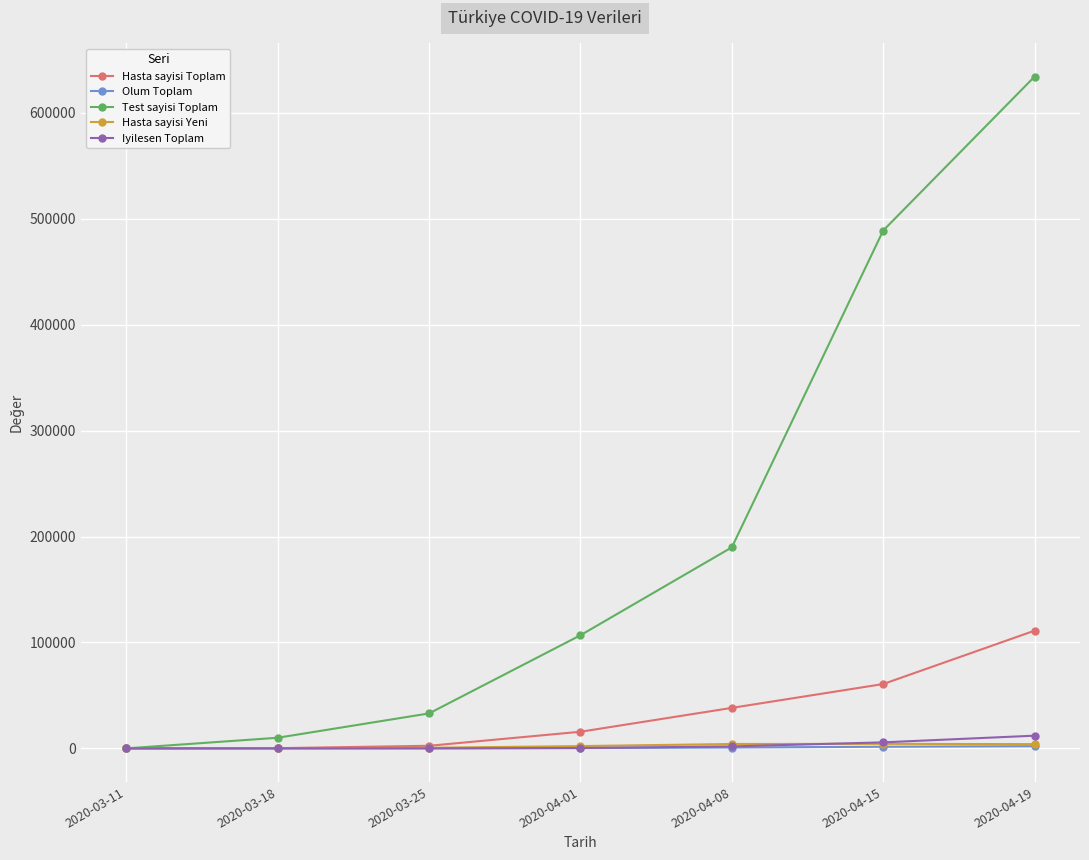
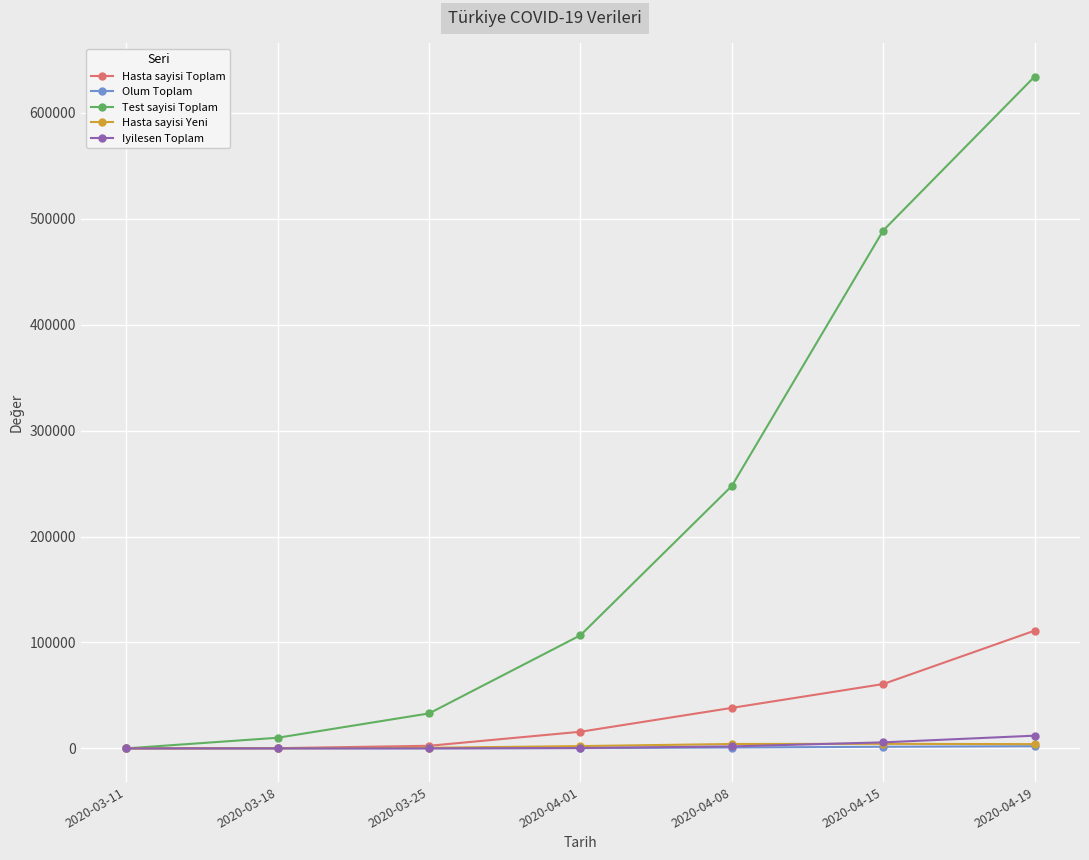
Test sayisi Toplam, 2020-04-08: 190000 -> 248000
